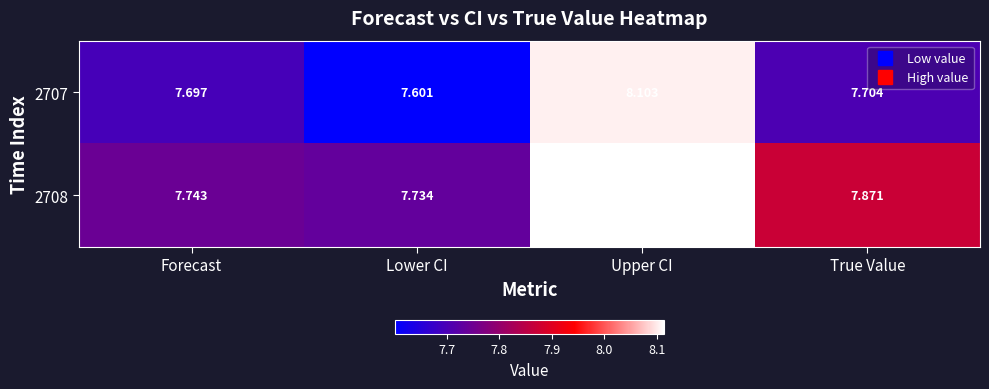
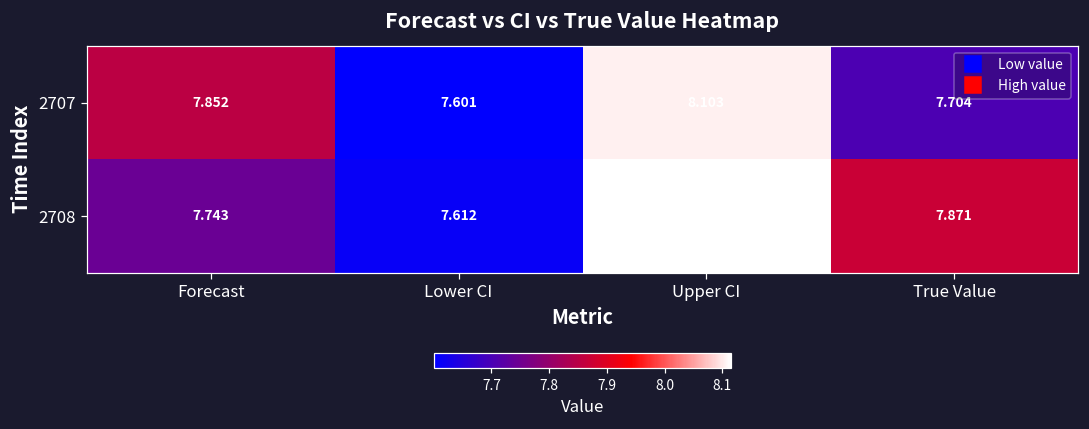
2707, Forecast: 7.697 -> 7.852
2708, Lower CI: 7.734 -> 7.612
